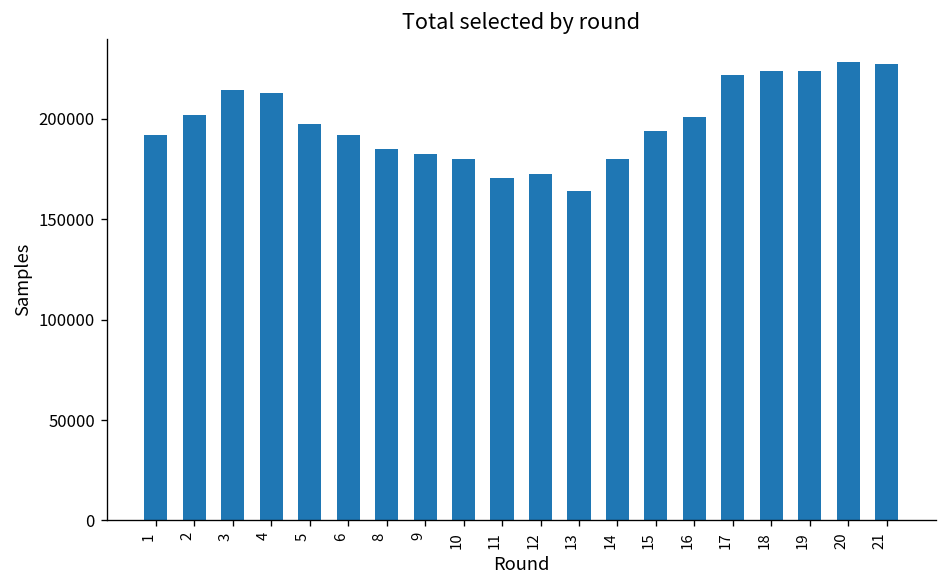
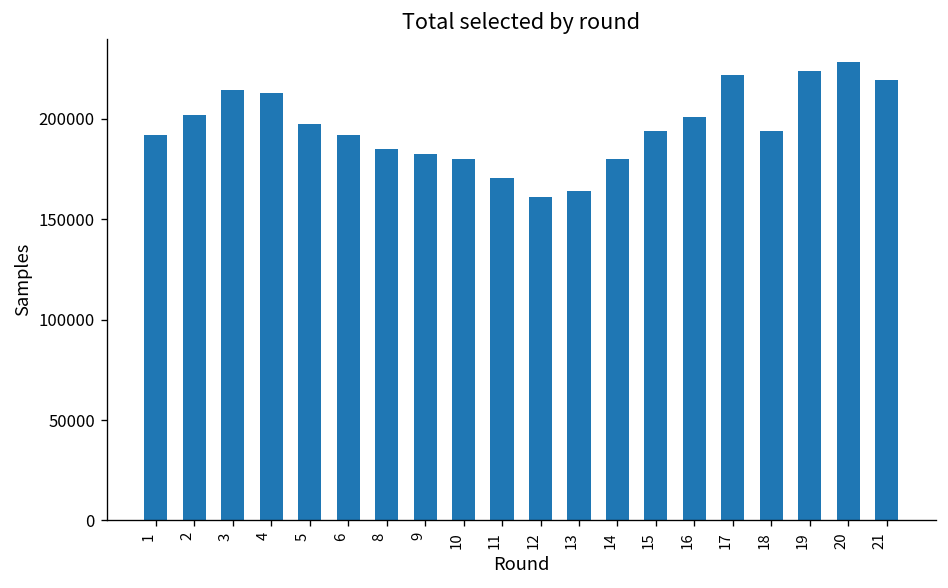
12: 172000 -> 161000
18: 224000 -> 194000
21: 227000 -> 219000
